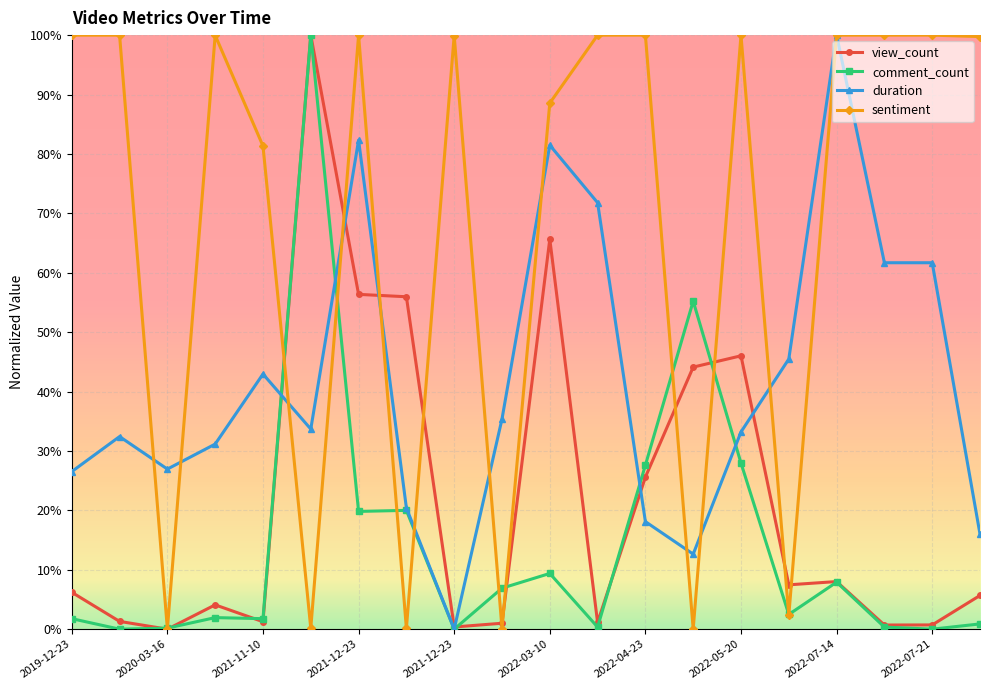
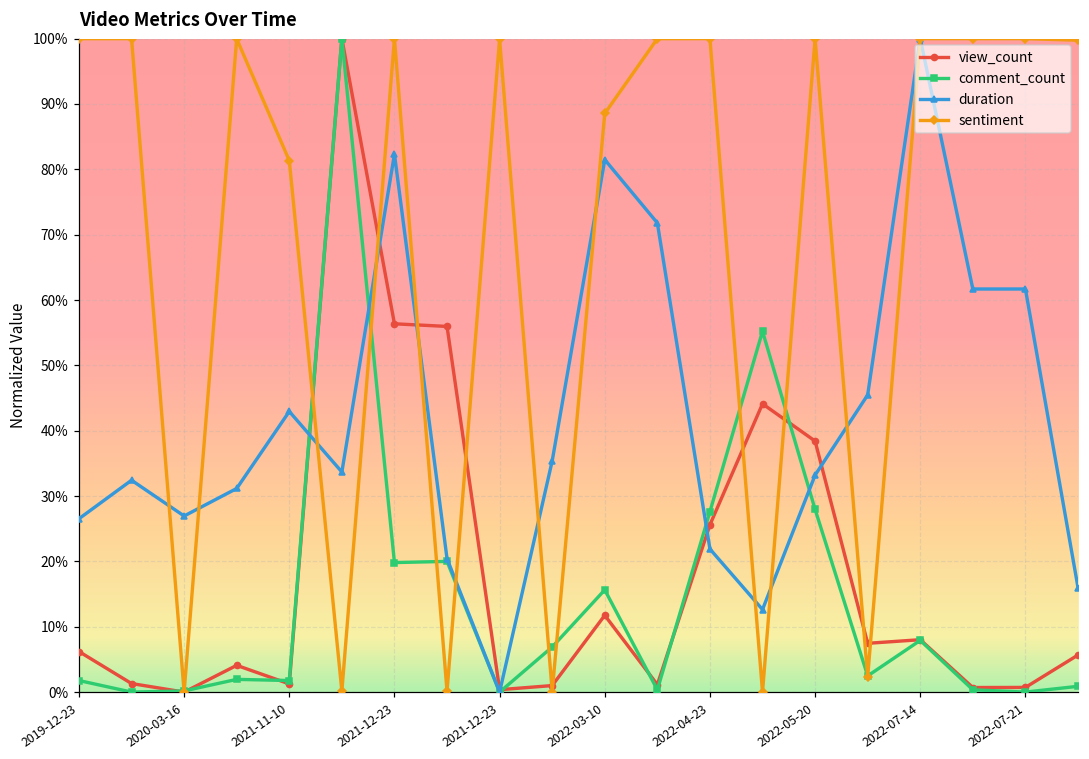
view_count, 2022-03-10: 66% -> 12%
comment_count, 2022-03-10: 9% -> 16%
duration, 2022-04-23: 18% -> 22%
view_count, 2022-05-20: 46% -> 38%
